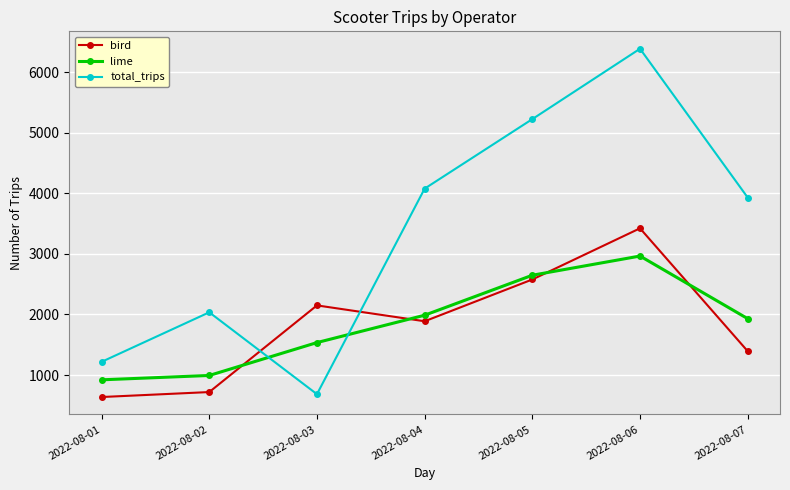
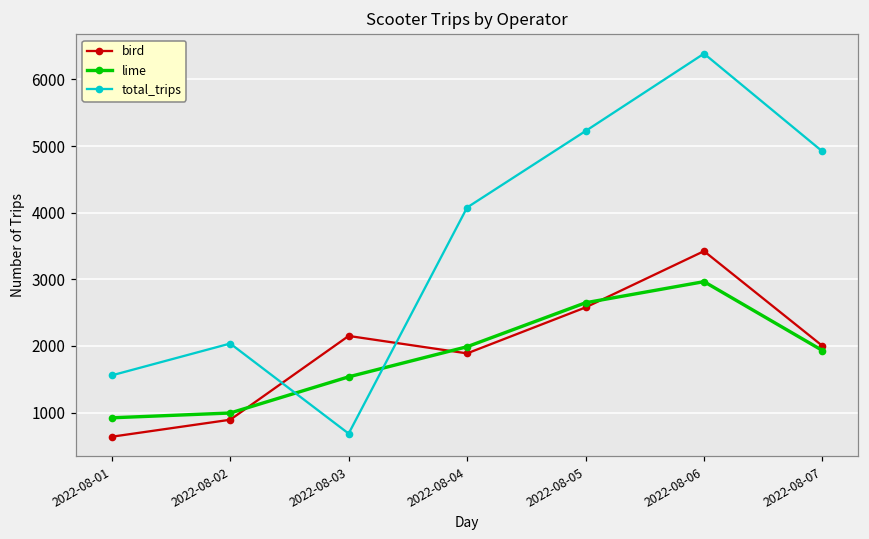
total_trips, 2022-08-01: 1200 -> 1600
bird, 2022-08-02: 700 -> 900
bird, 2022-08-07: 1400 -> 2000
total_trips, 2022-08-07: 3900 -> 4900
